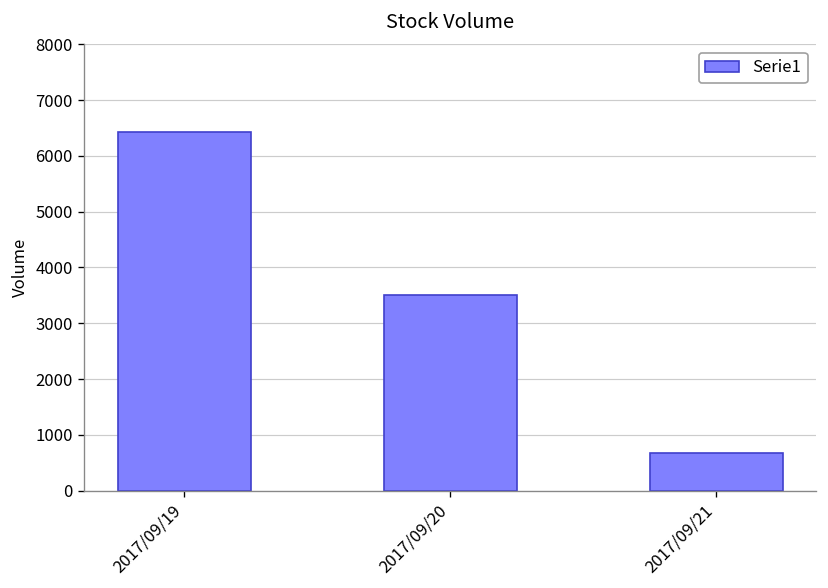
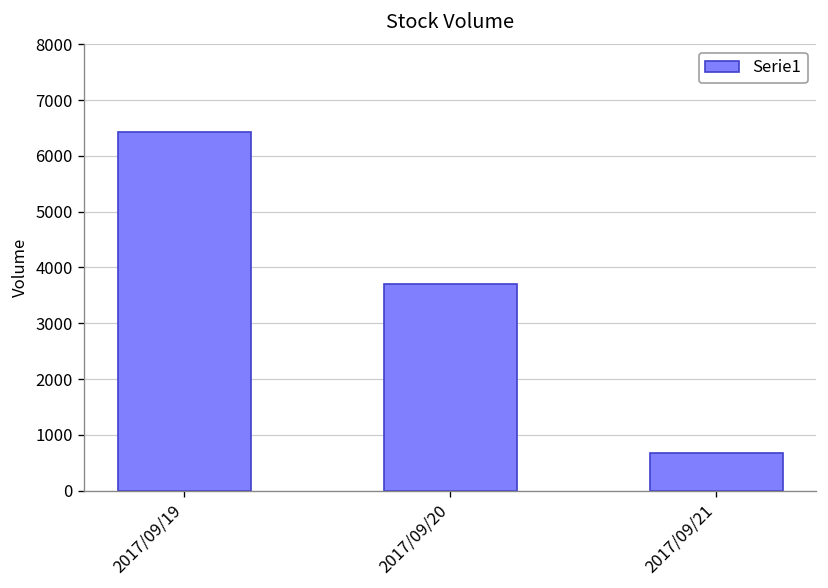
2017/09/20: 3500 -> 3700
